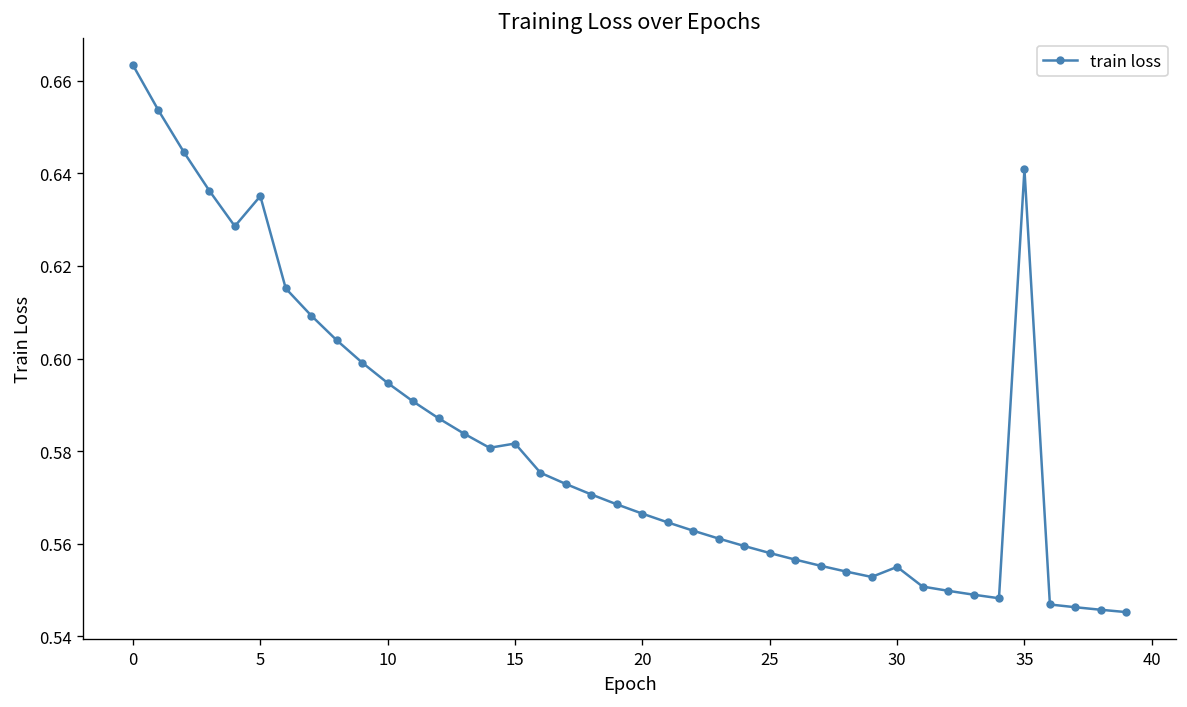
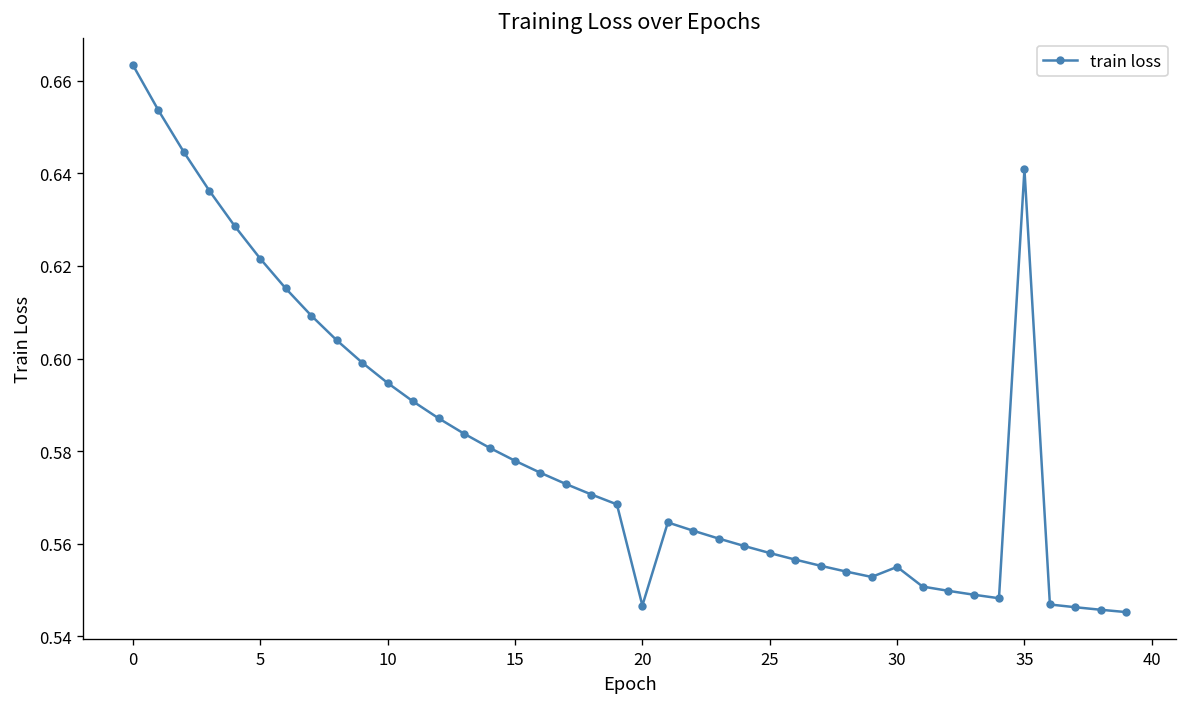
5: 0.635 -> 0.622
15: 0.582 -> 0.578
20: 0.566 -> 0.547
